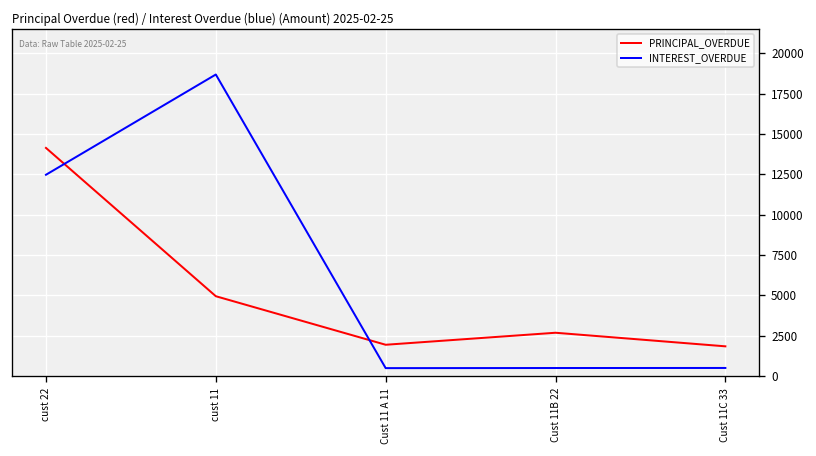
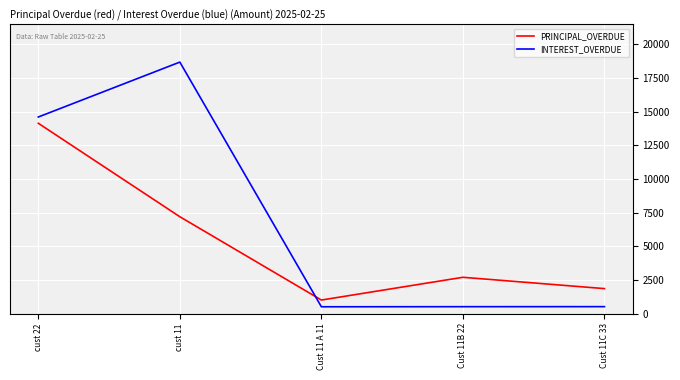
INTEREST_OVERDUE, cust 22: 12500 -> 14600
PRINCIPAL_OVERDUE, cust 11: 5000 -> 7200
PRINCIPAL_OVERDUE, Cust 11 A 11: 1900 -> 1000
